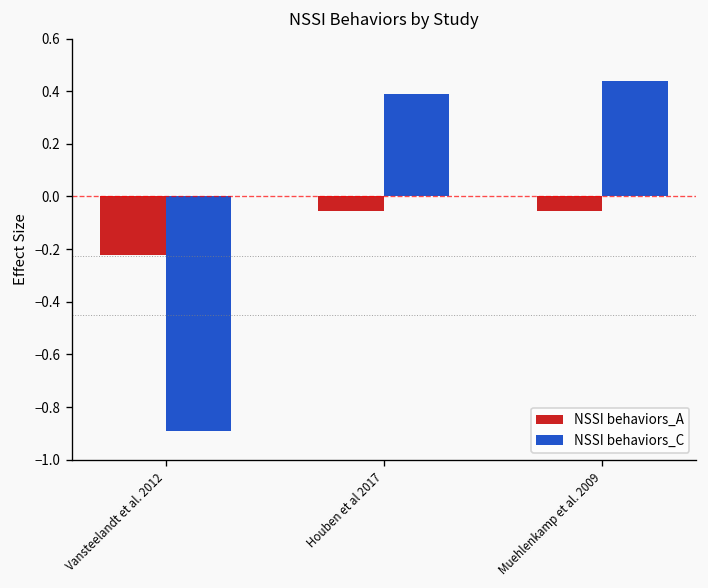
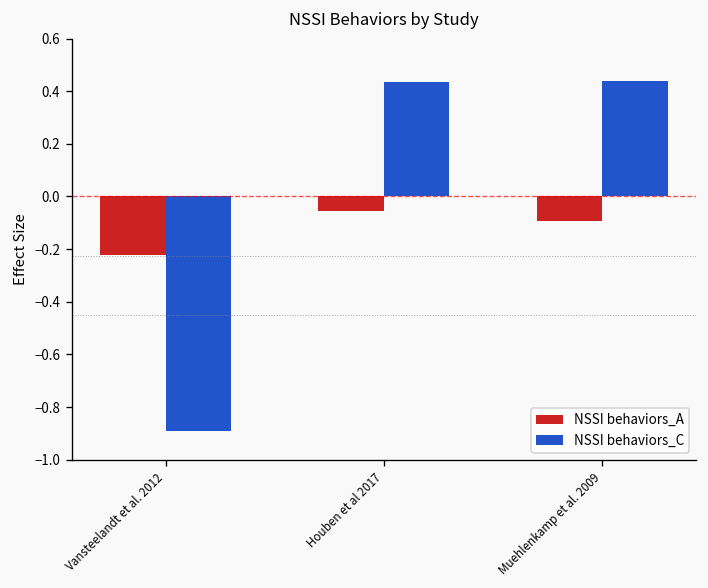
NSSI behaviors_C, Houben et al 2017: 0.39 -> 0.44
NSSI behaviors_A, Muehlenkamp et al. 2009: -0.05 -> -0.09
